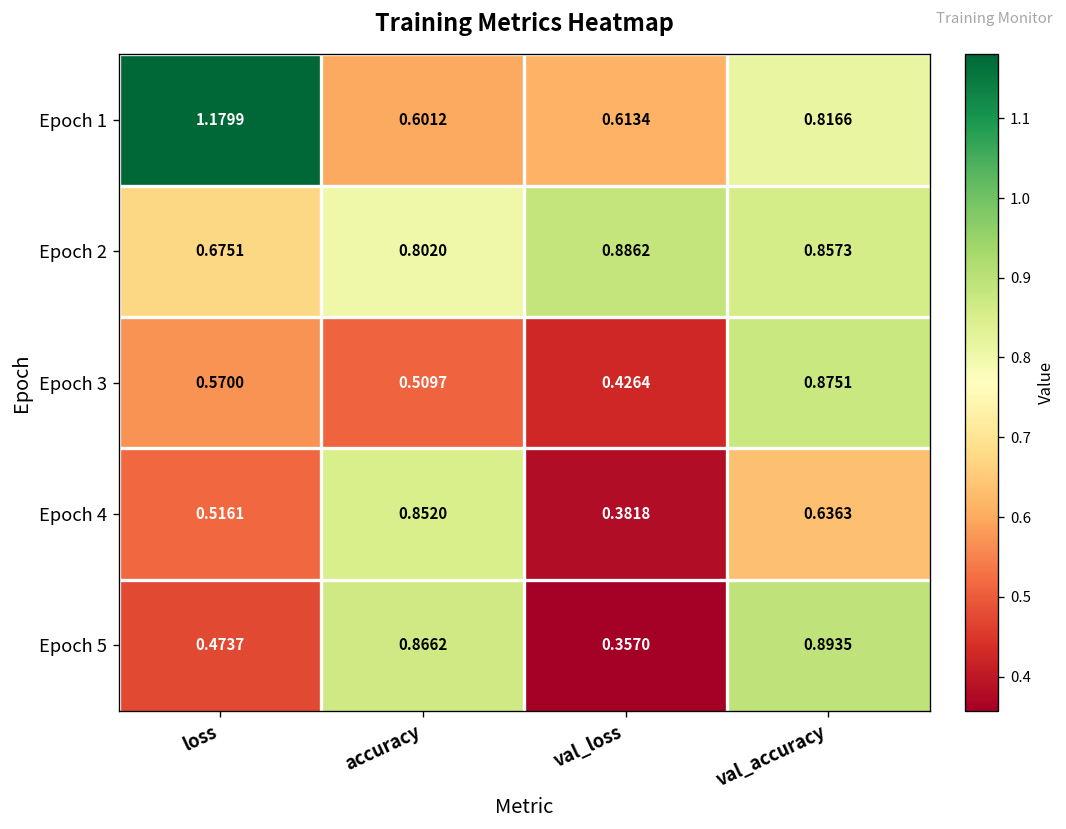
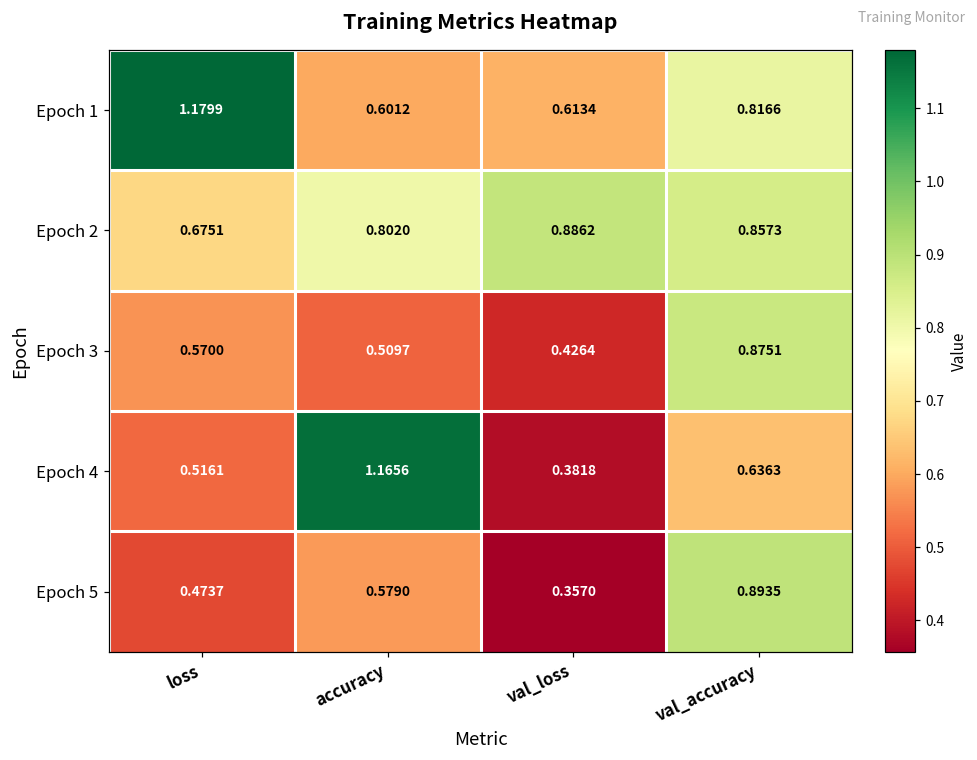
Epoch 4, accuracy: 0.8520 -> 1.1656
Epoch 5, accuracy: 0.8662 -> 0.5790
